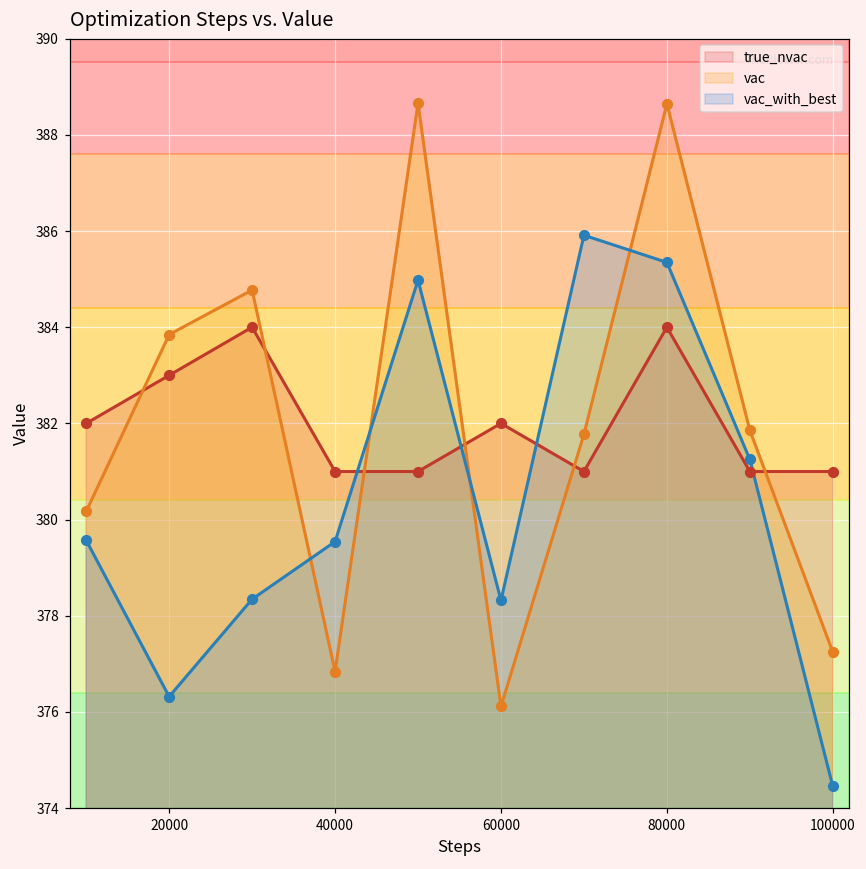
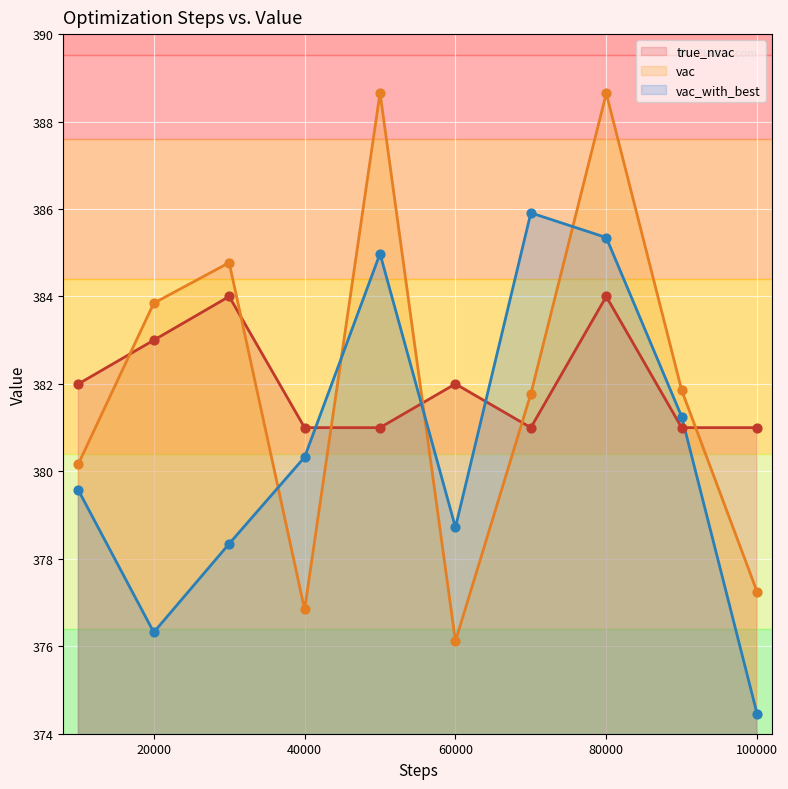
vac_with_best, 40000: 379.5 -> 380.3
vac_with_best, 60000: 378.3 -> 378.7
